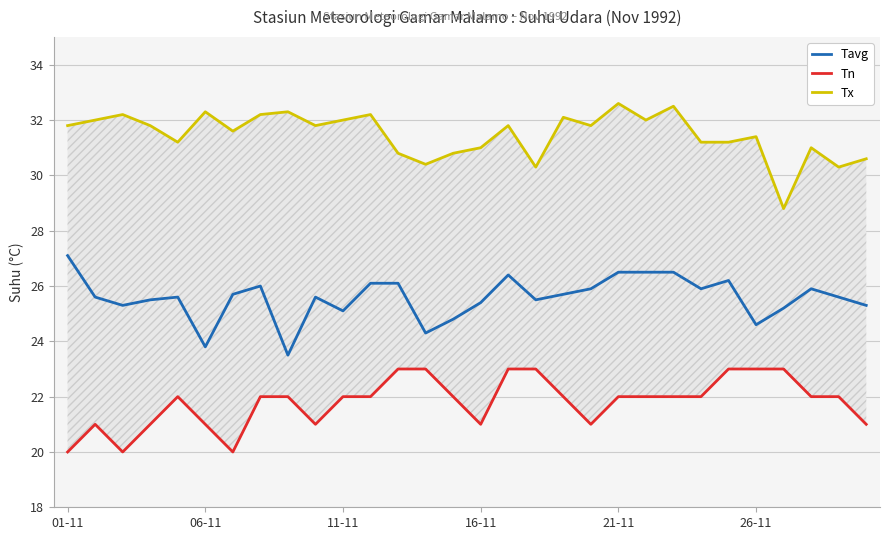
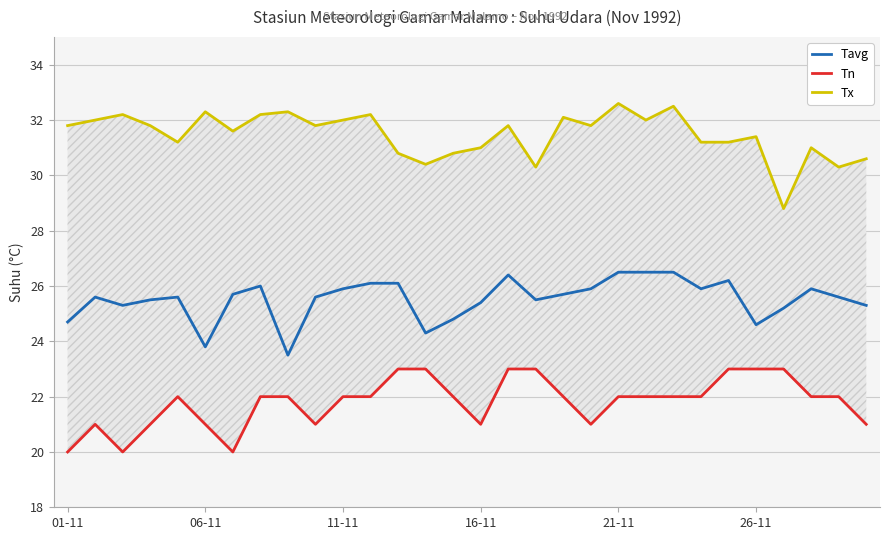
Tavg, 01-11: 27.1 -> 24.7
Tavg, 11-11: 25.1 -> 25.9
